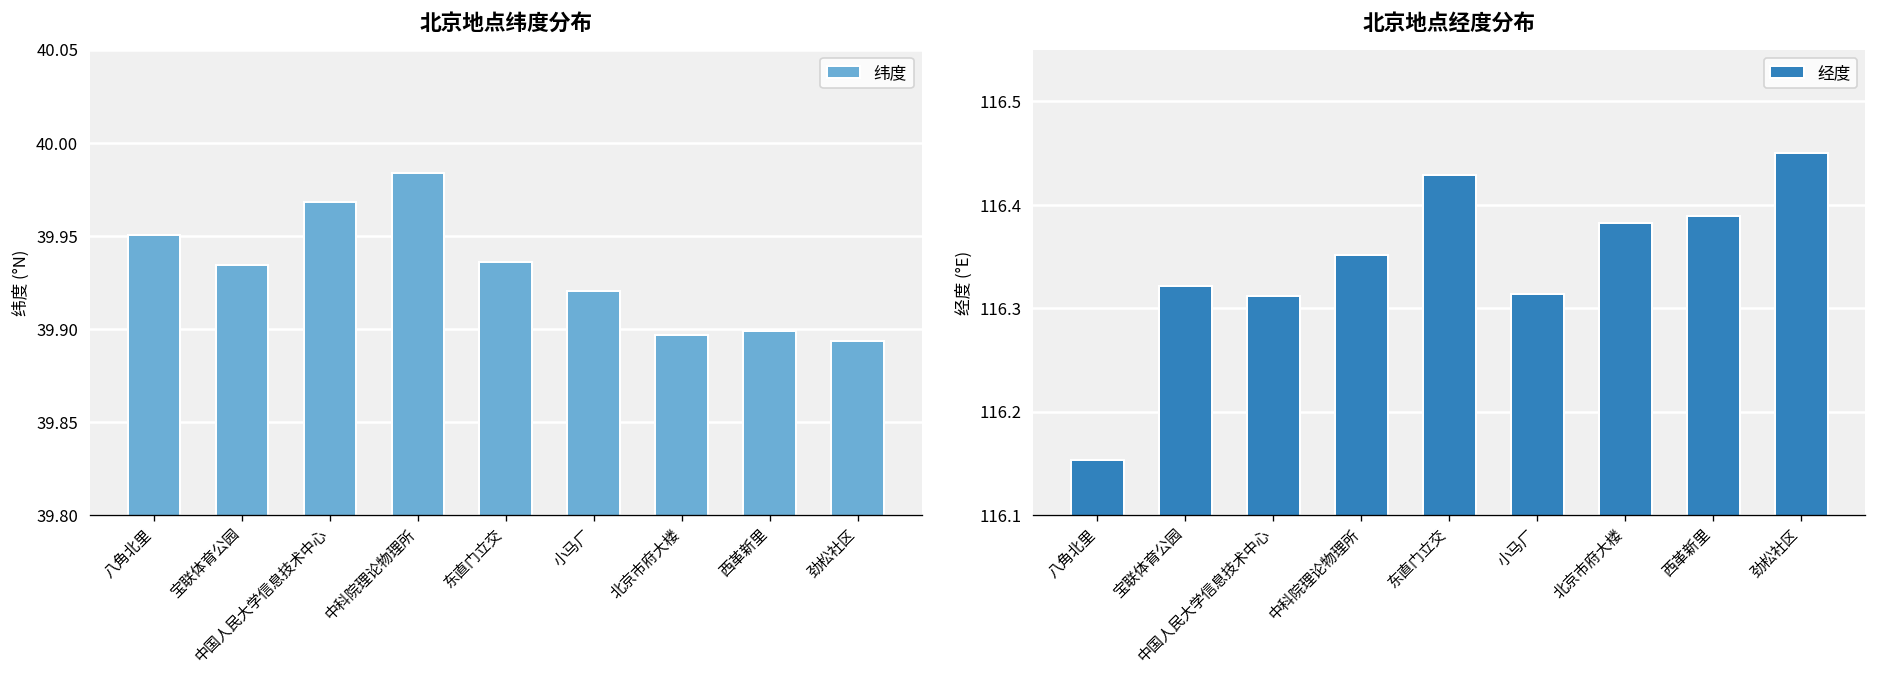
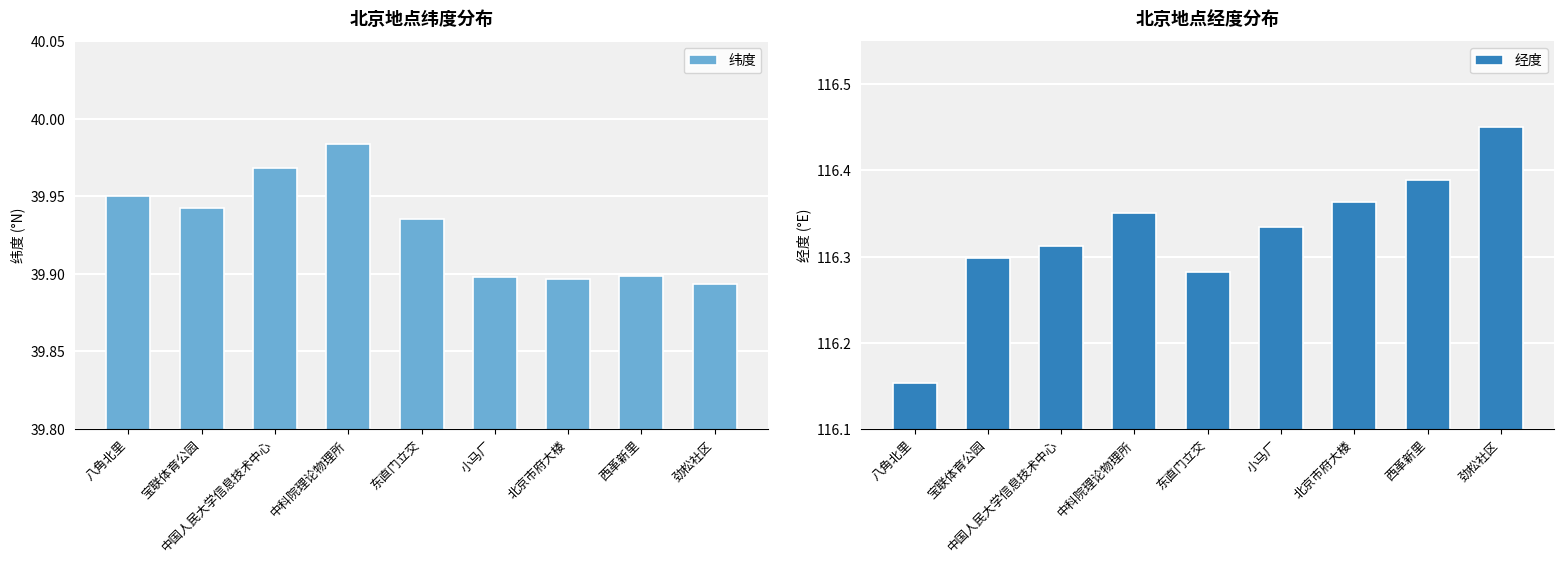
北京地点纬度分布, 宝联体育公园: 39.935 -> 39.943
北京地点纬度分布, 小马厂: 39.920 -> 39.898
北京地点经度分布, 宝联体育公园: 116.32 -> 116.30
北京地点经度分布, 东直门立交: 116.43 -> 116.28
北京地点经度分布, 小马厂: 116.31 -> 116.34
北京地点经度分布, 北京市府大楼: 116.38 -> 116.36
